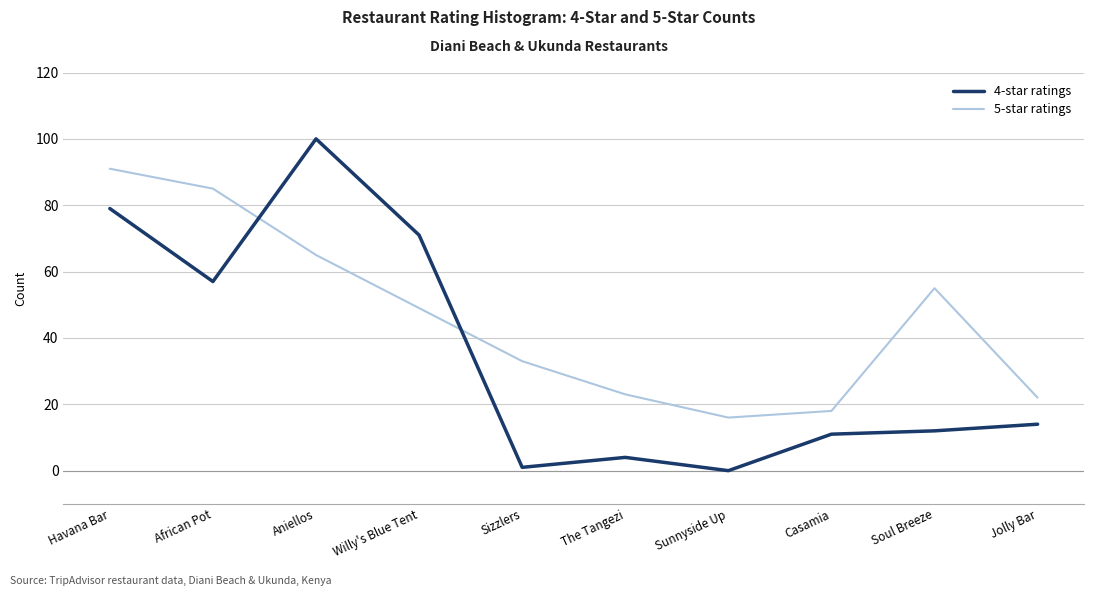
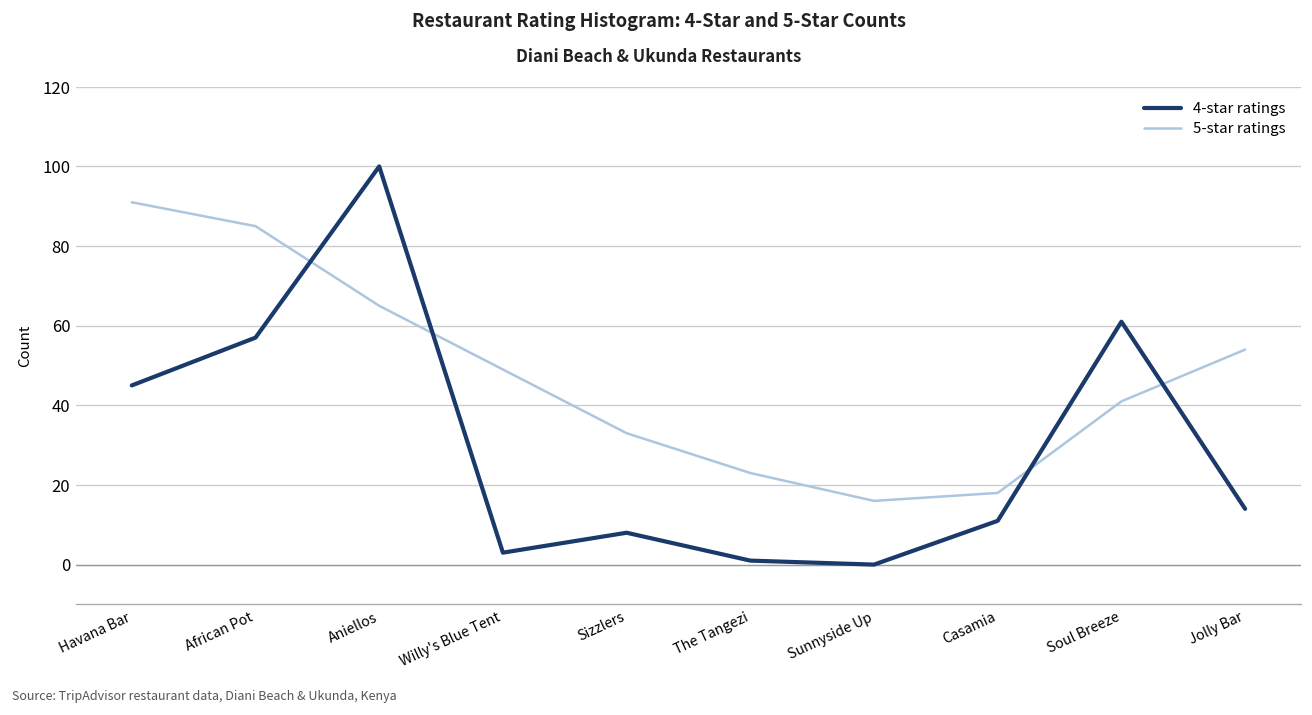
4-star ratings, Havana Bar: 79 -> 45
4-star ratings, Willy's Blue Tent: 71 -> 3
4-star ratings, Sizzlers: 1 -> 8
4-star ratings, The Tangezi: 4 -> 1
4-star ratings, Soul Breeze: 12 -> 61
5-star ratings, Soul Breeze: 55 -> 41
5-star ratings, Jolly Bar: 22 -> 54
